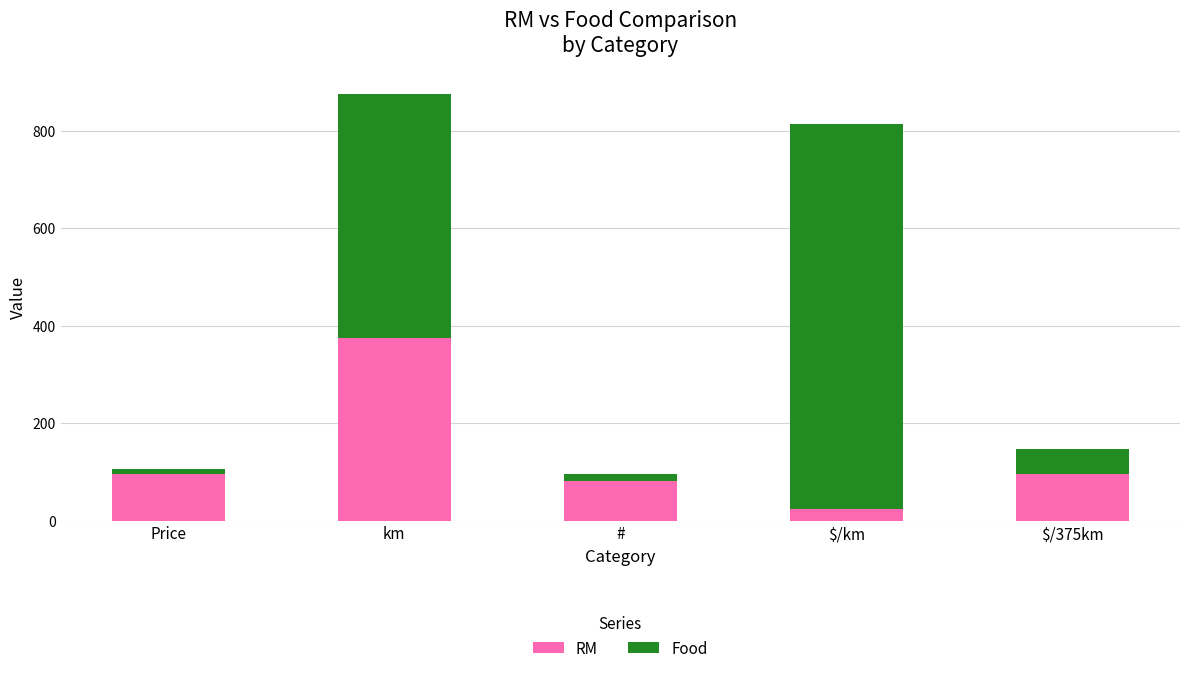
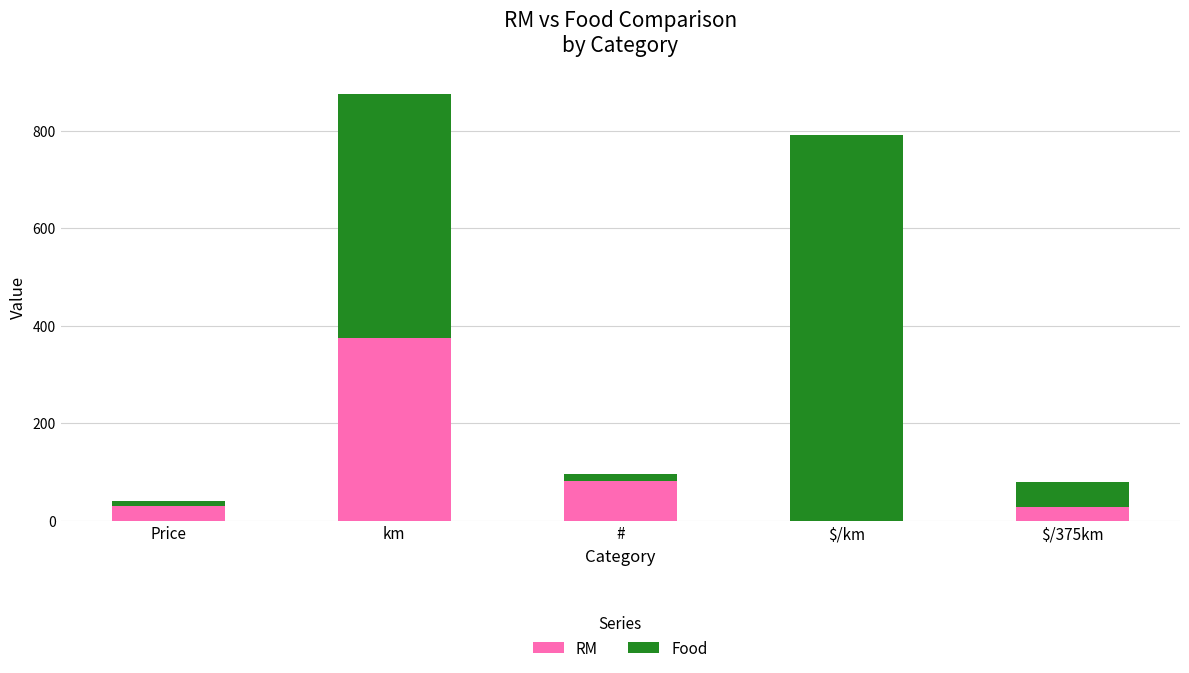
RM, Price: 100 -> 30
RM, $/km: 20 -> 0
RM, $/375km: 100 -> 30
